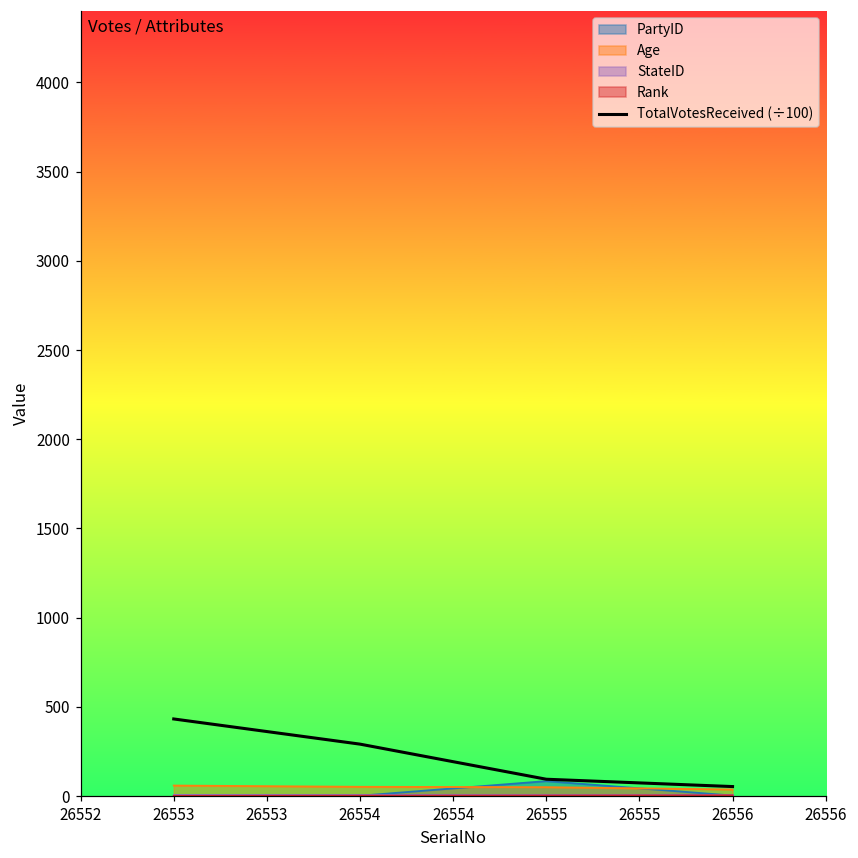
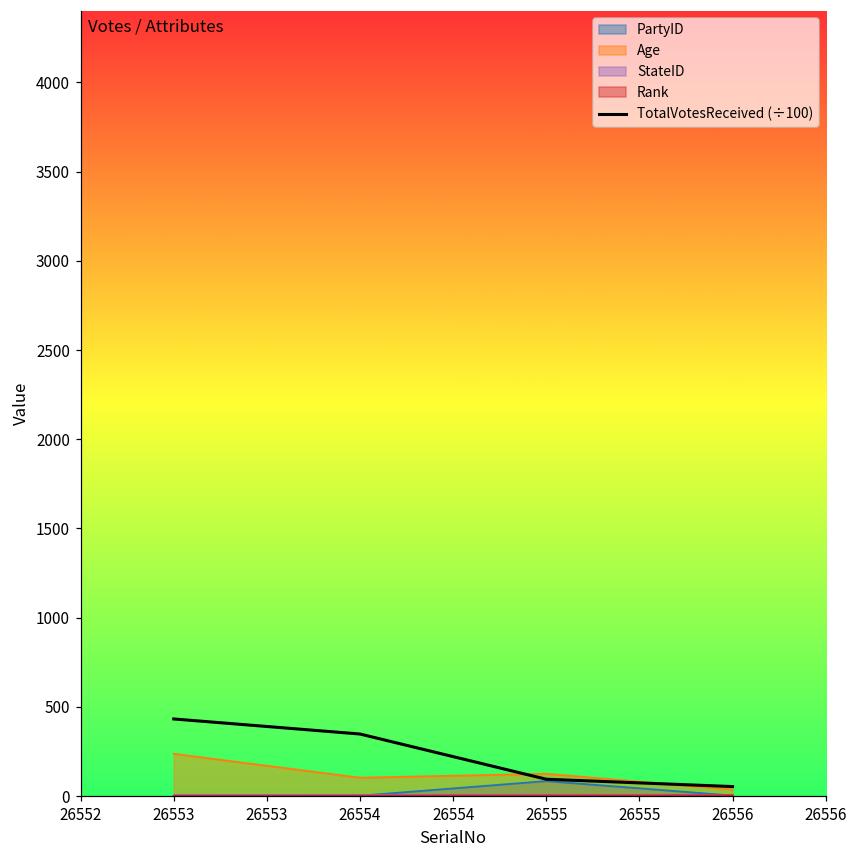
Age, 26553: 60 -> 240
Age, 26554: 50 -> 100
TotalVotesReceived (÷100), 26554: 290 -> 350
Age, 26555: 50 -> 130
